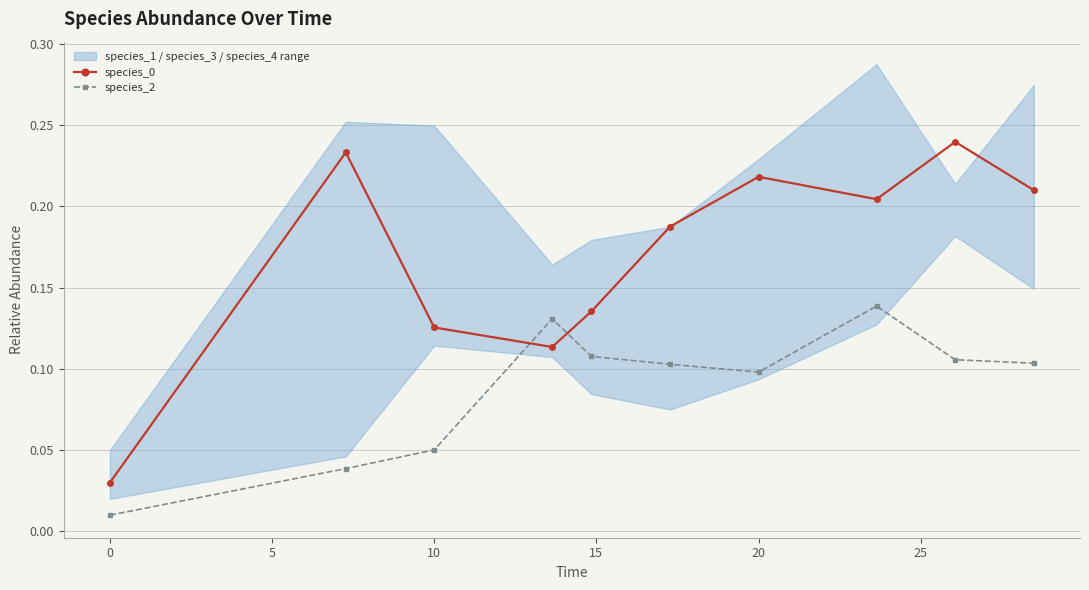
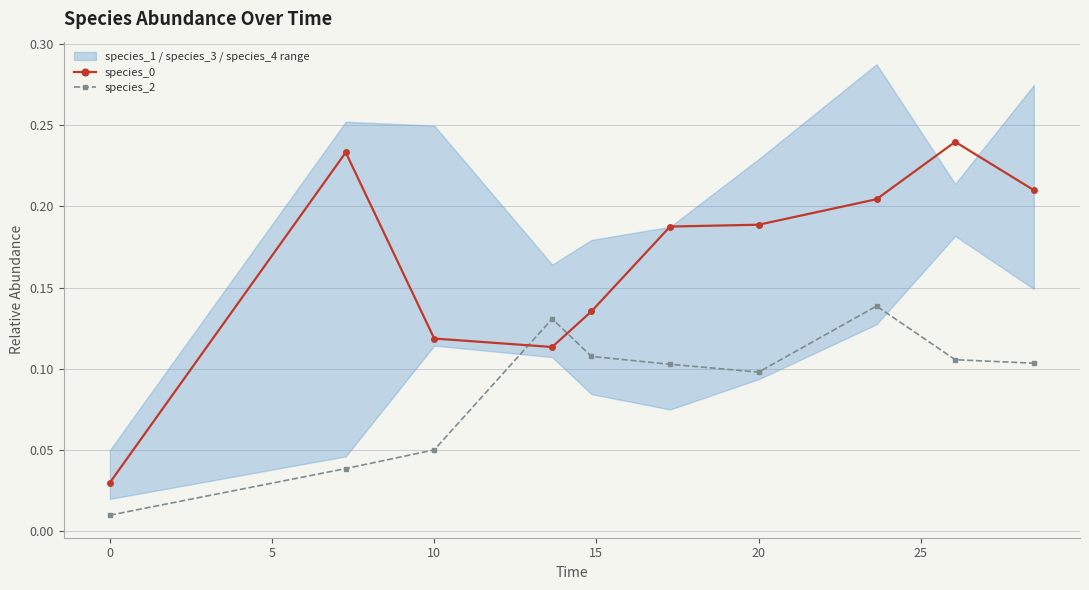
species_0, 10: 0.126 -> 0.119
species_0, 20: 0.218 -> 0.189
